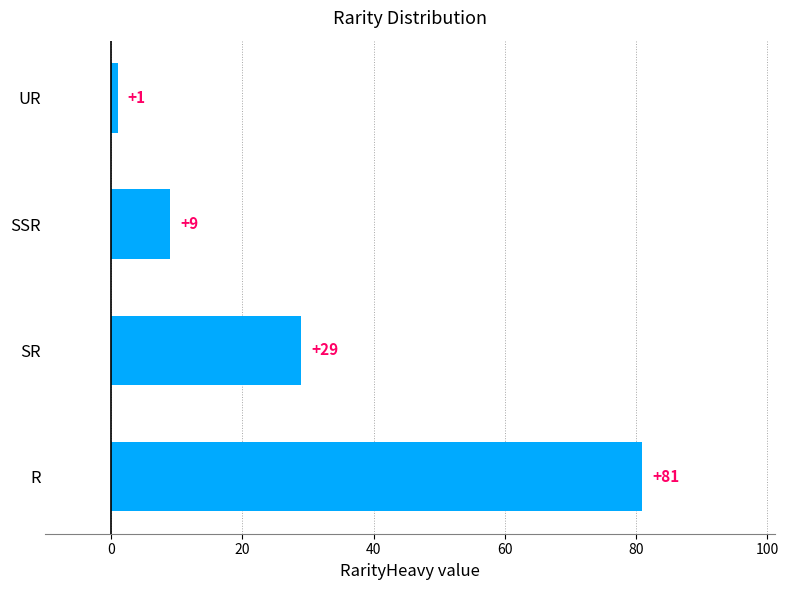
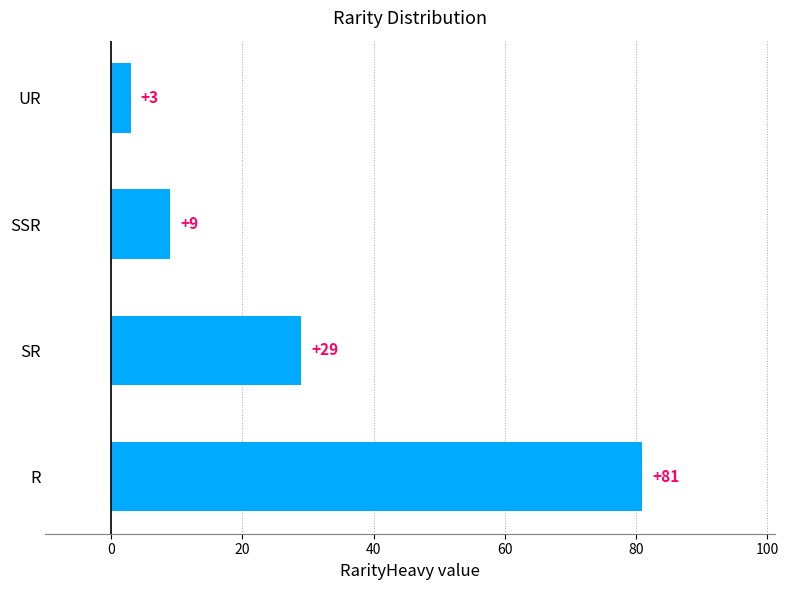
UR: +1 -> +3
